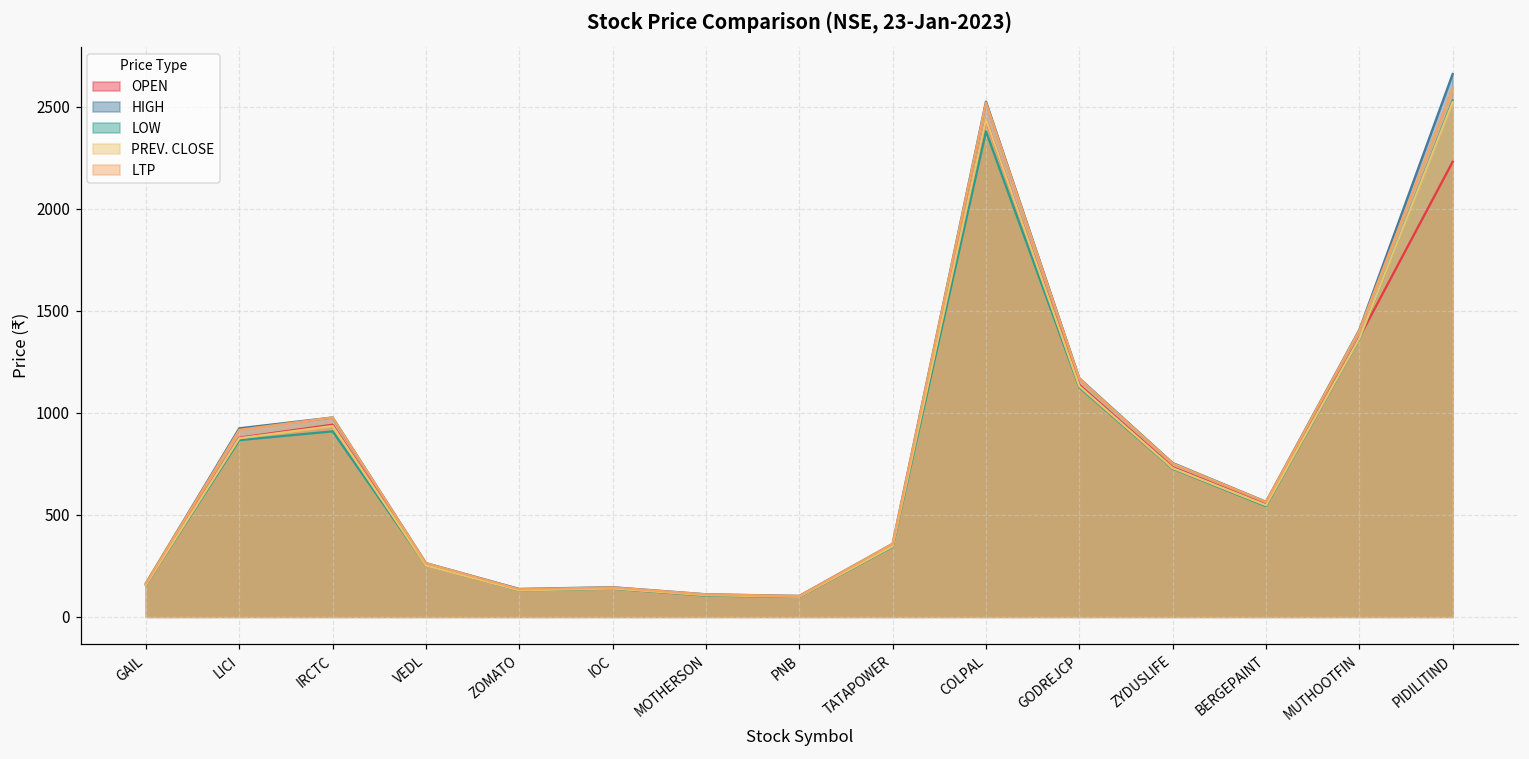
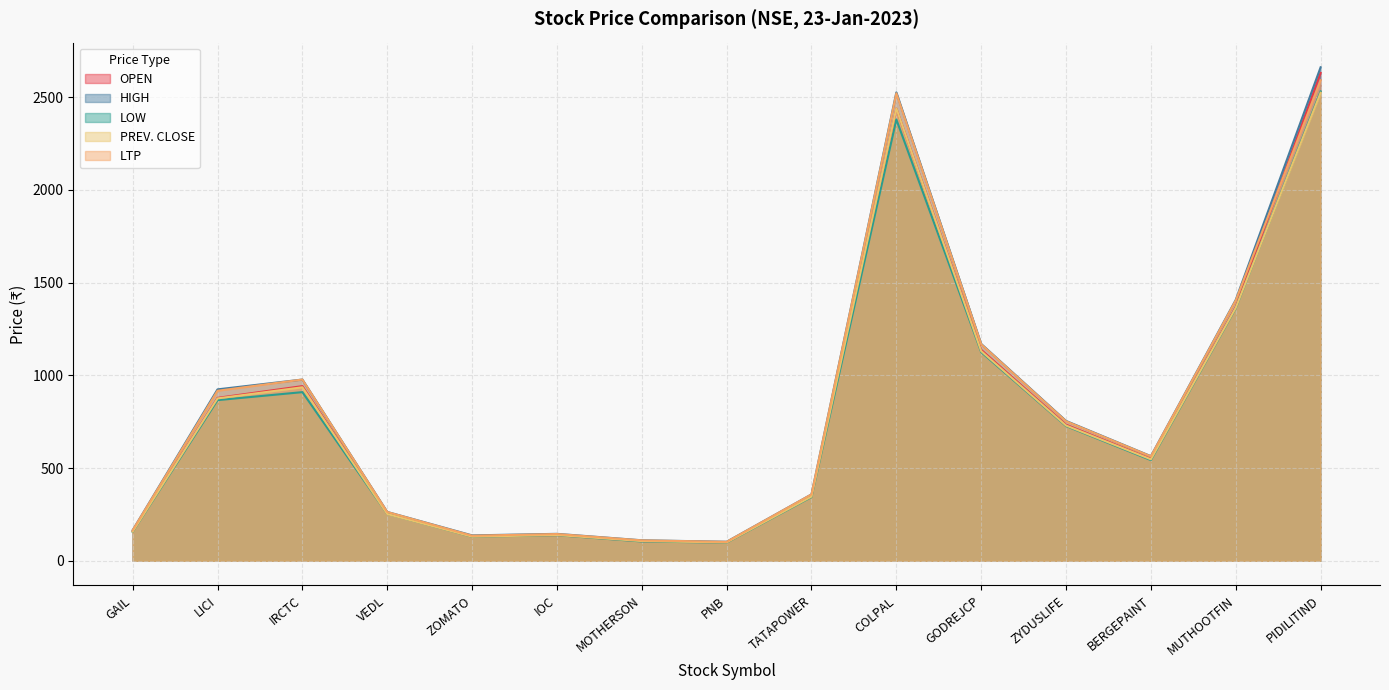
OPEN, PIDILITIND: 2230 -> 2630
